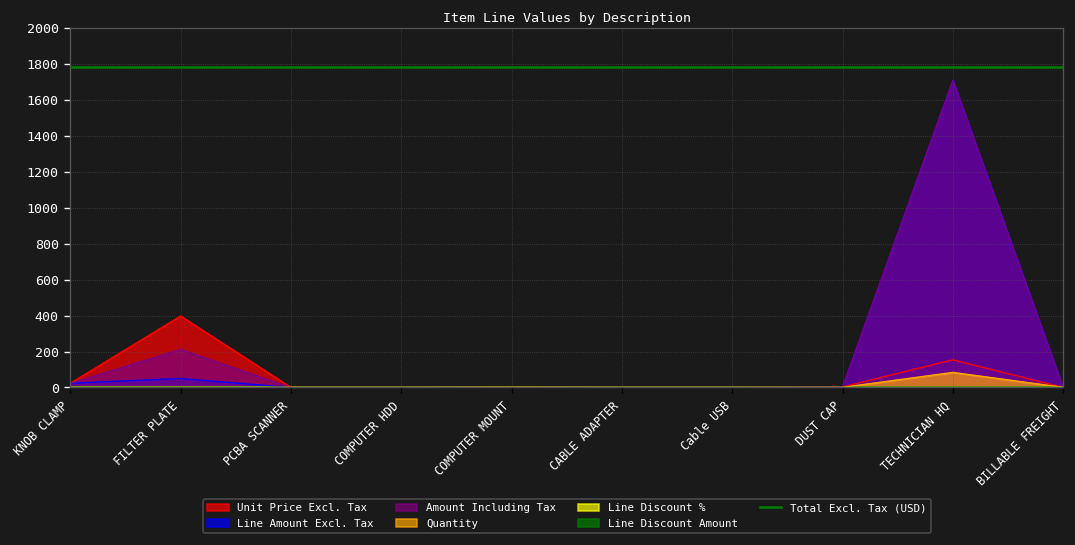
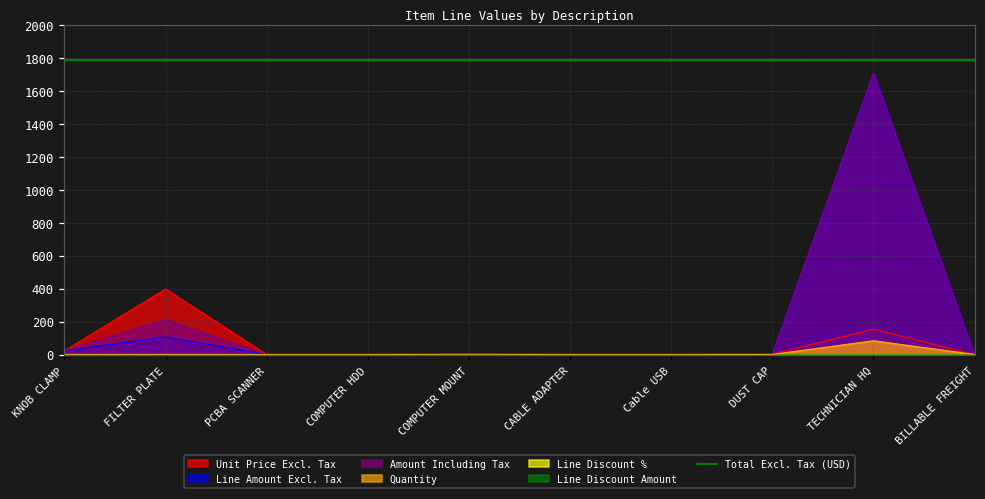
Line Amount Excl. Tax, FILTER PLATE: 50 -> 110
